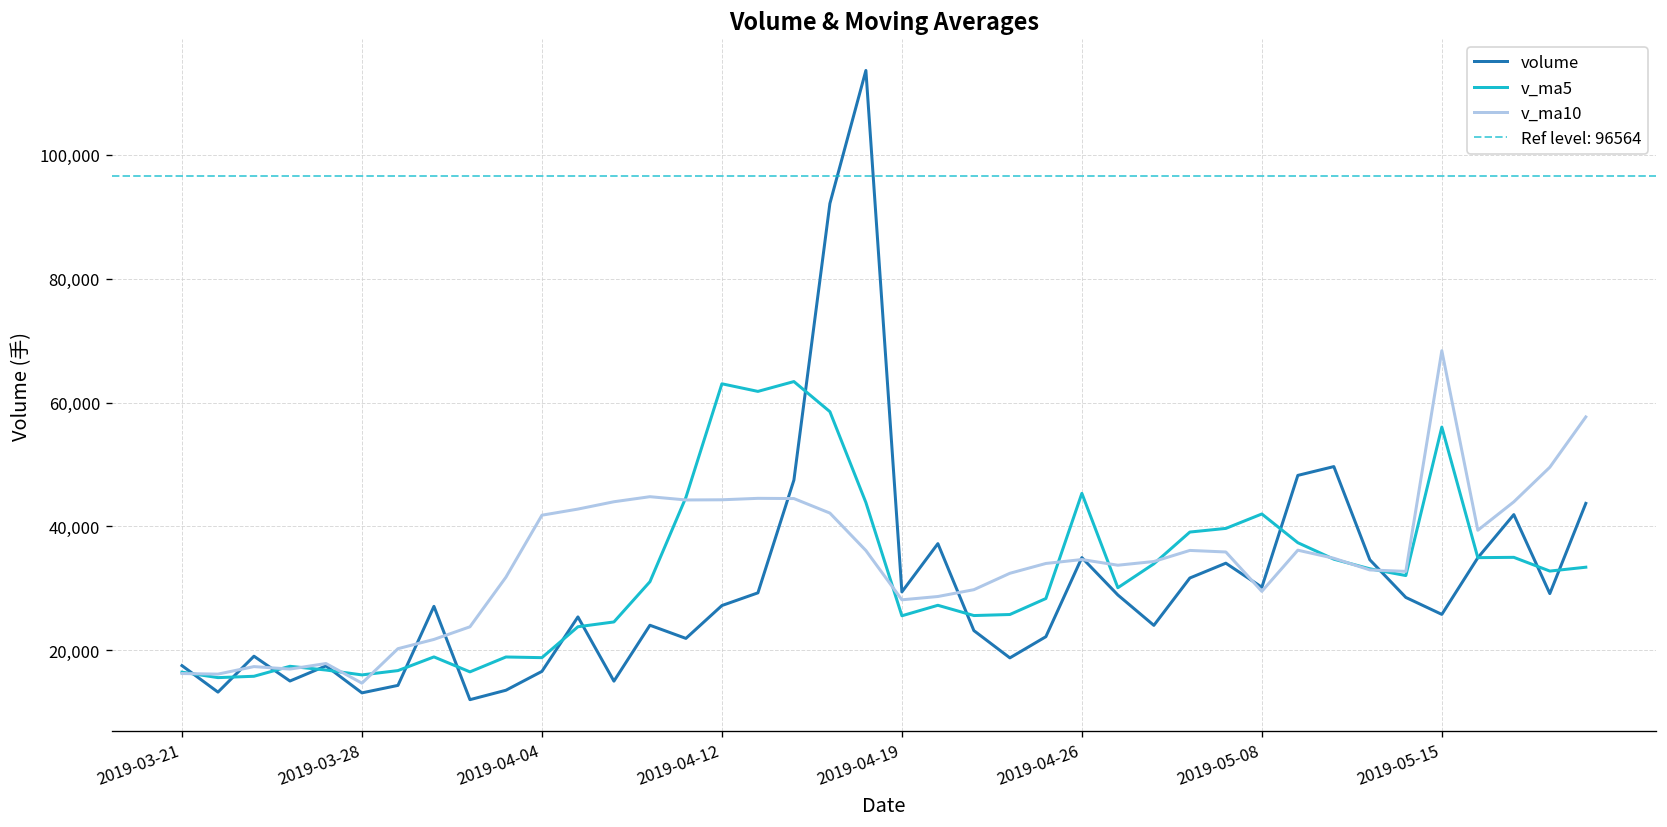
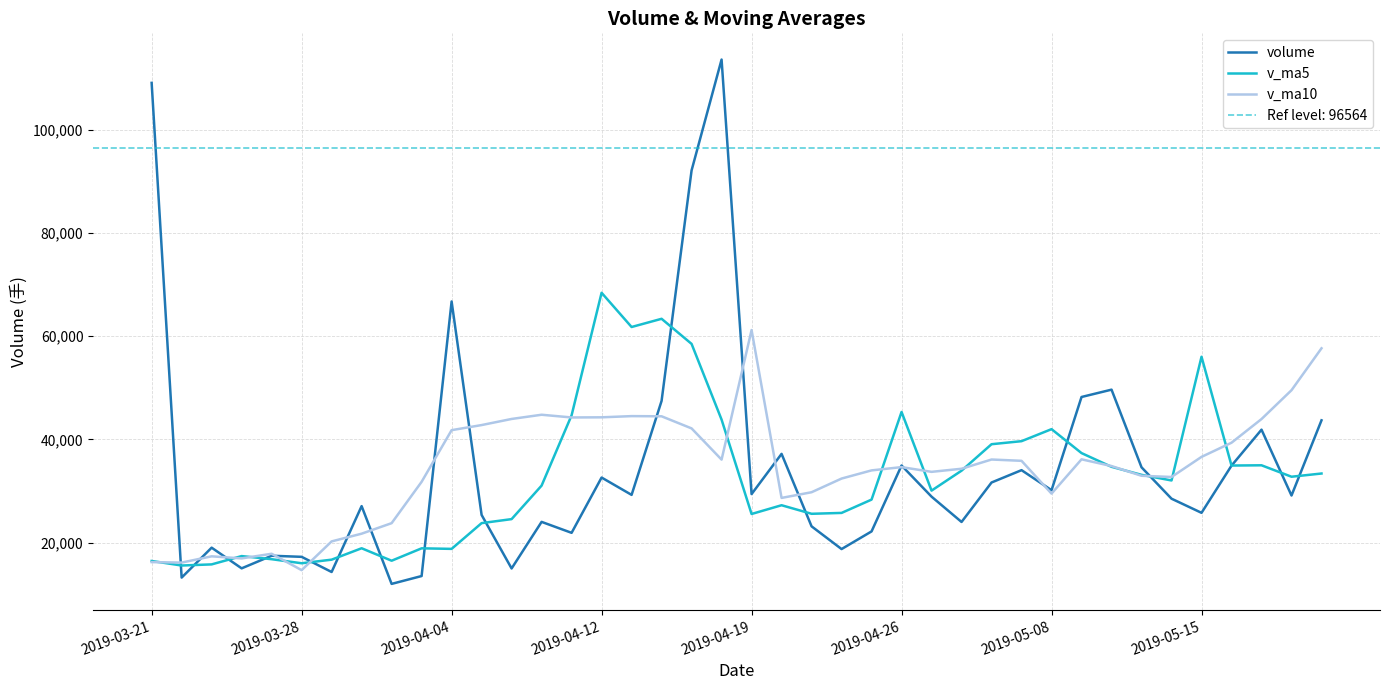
volume, 2019-03-21: 18,000 -> 109,000
volume, 2019-03-28: 13,000 -> 17,000
volume, 2019-04-04: 17,000 -> 67,000
volume, 2019-04-12: 27,000 -> 33,000
v_ma5, 2019-04-12: 63,000 -> 68,000
v_ma10, 2019-04-19: 28,000 -> 61,000
v_ma10, 2019-05-15: 68,000 -> 37,000
